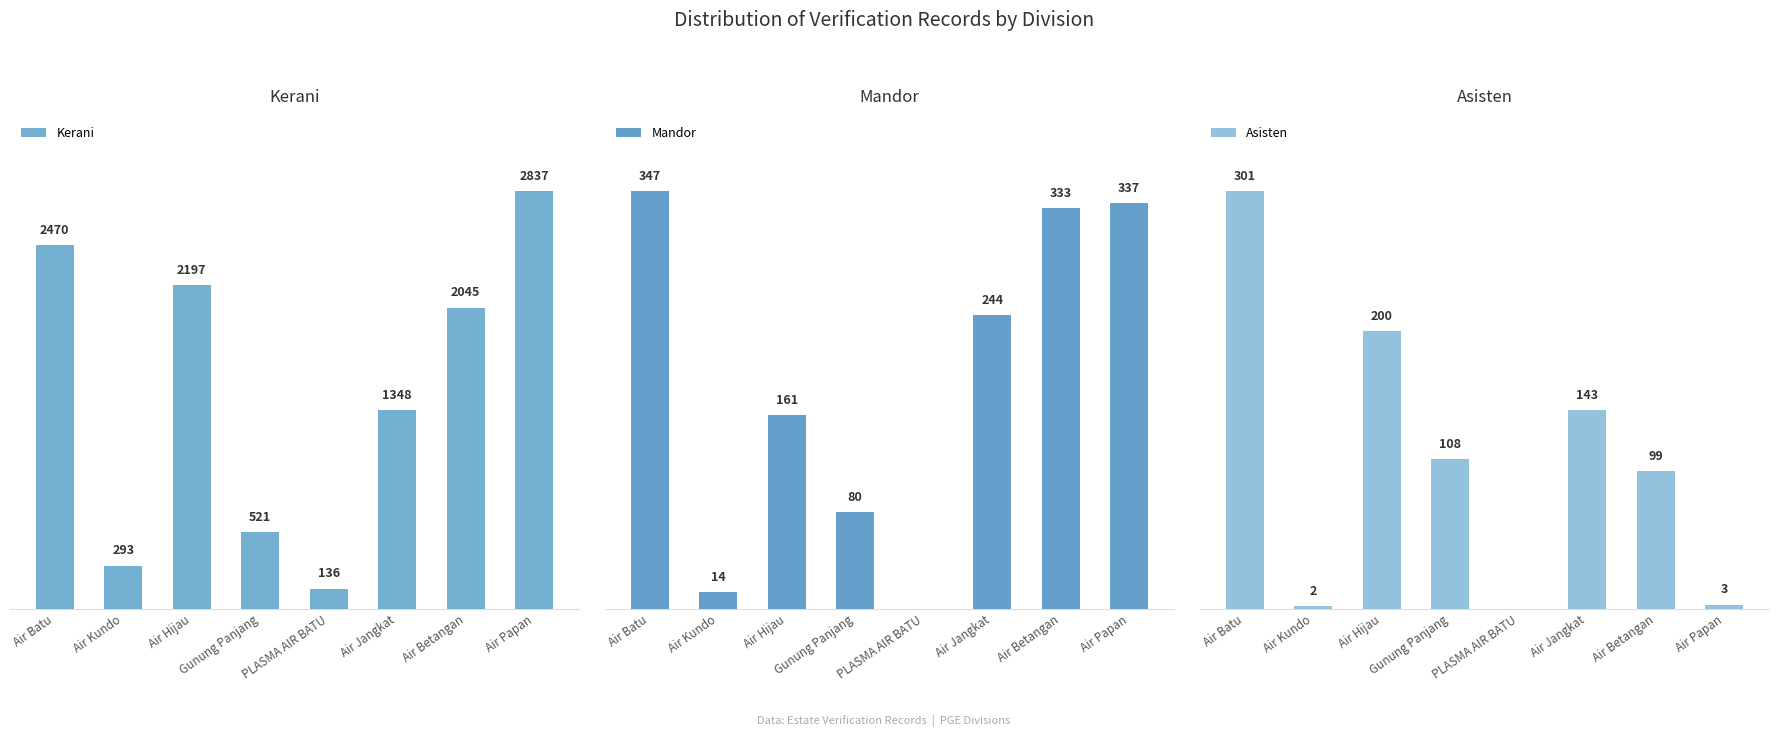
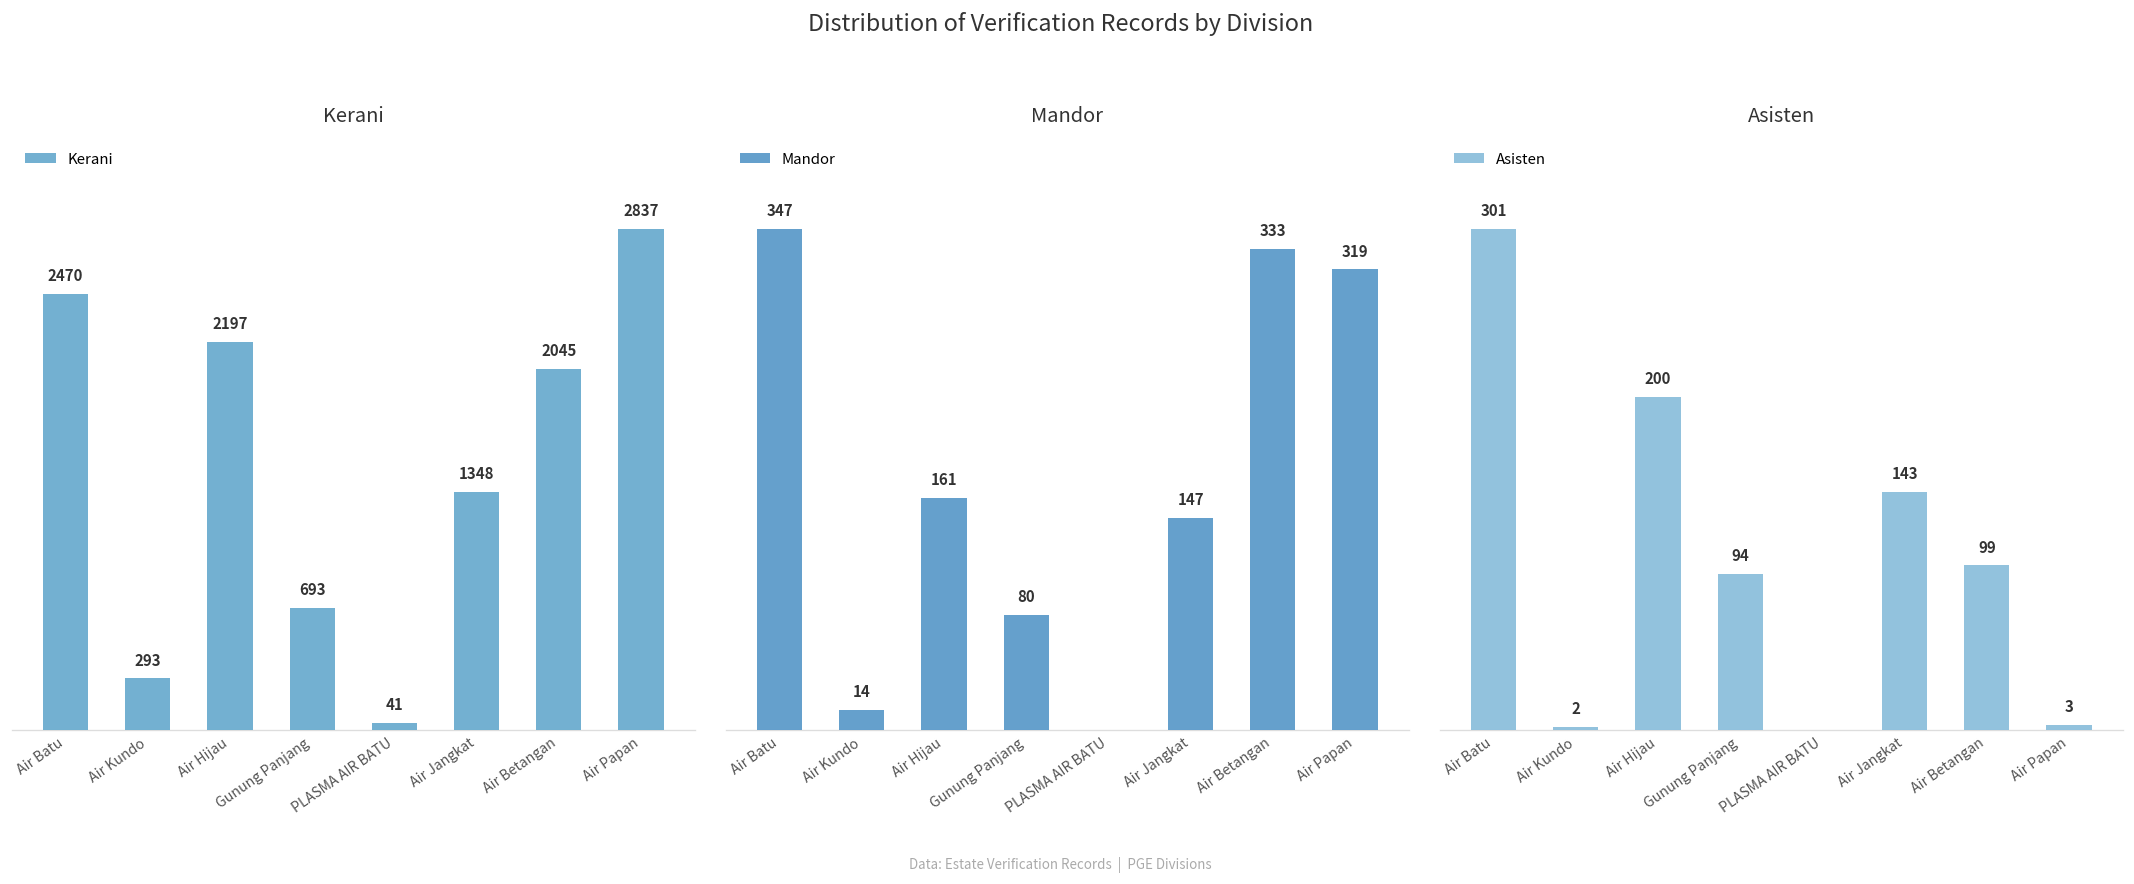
Kerani, Gunung Panjang: 521 -> 693
Kerani, PLASMA AIR BATU: 136 -> 41
Mandor, Air Jangkat: 244 -> 147
Mandor, Air Papan: 337 -> 319
Asisten, Gunung Panjang: 108 -> 94
